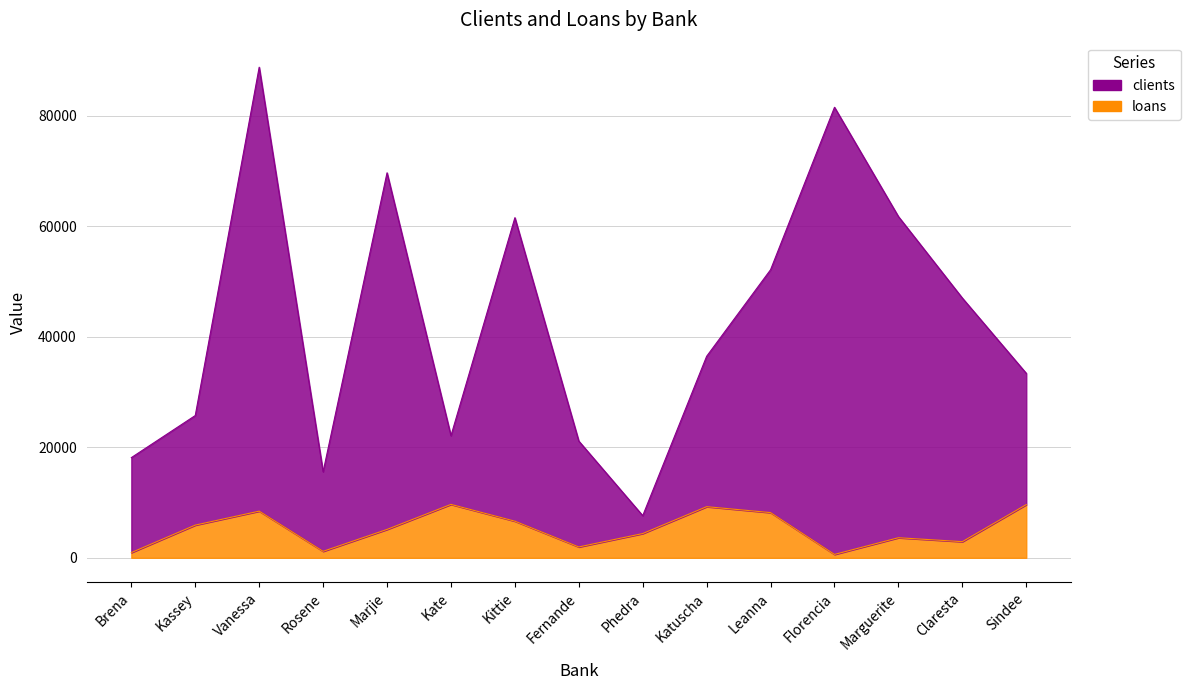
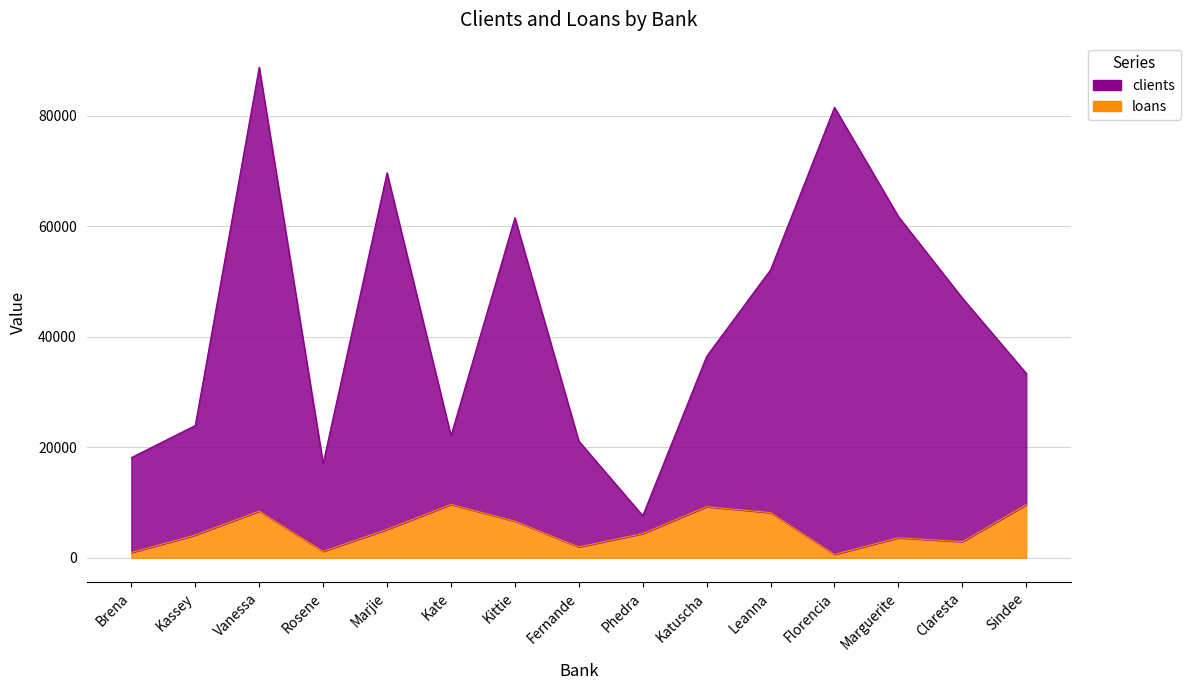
loans, Kassey: 6000 -> 4000
clients, Rosene: 14000 -> 16000
